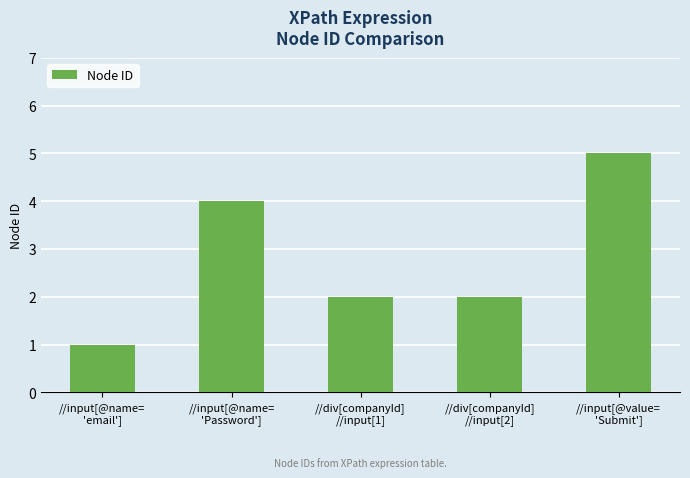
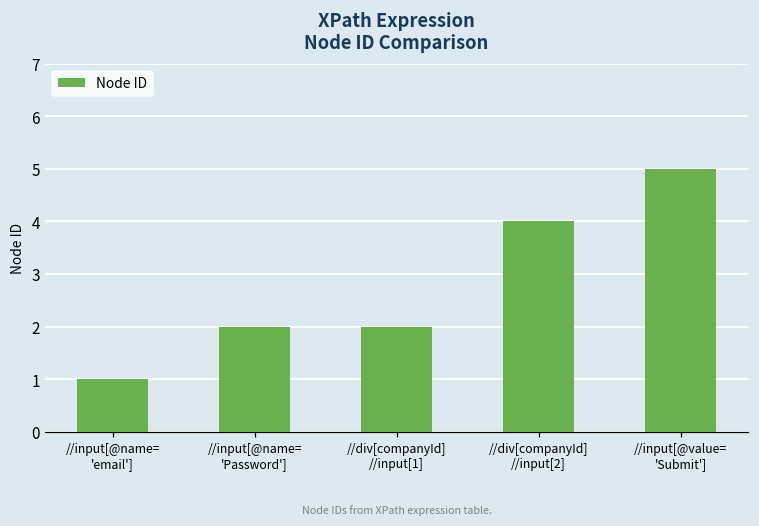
//input[@name= 'Password']: 4 -> 2
//div[companyId] //input[2]: 2 -> 4
